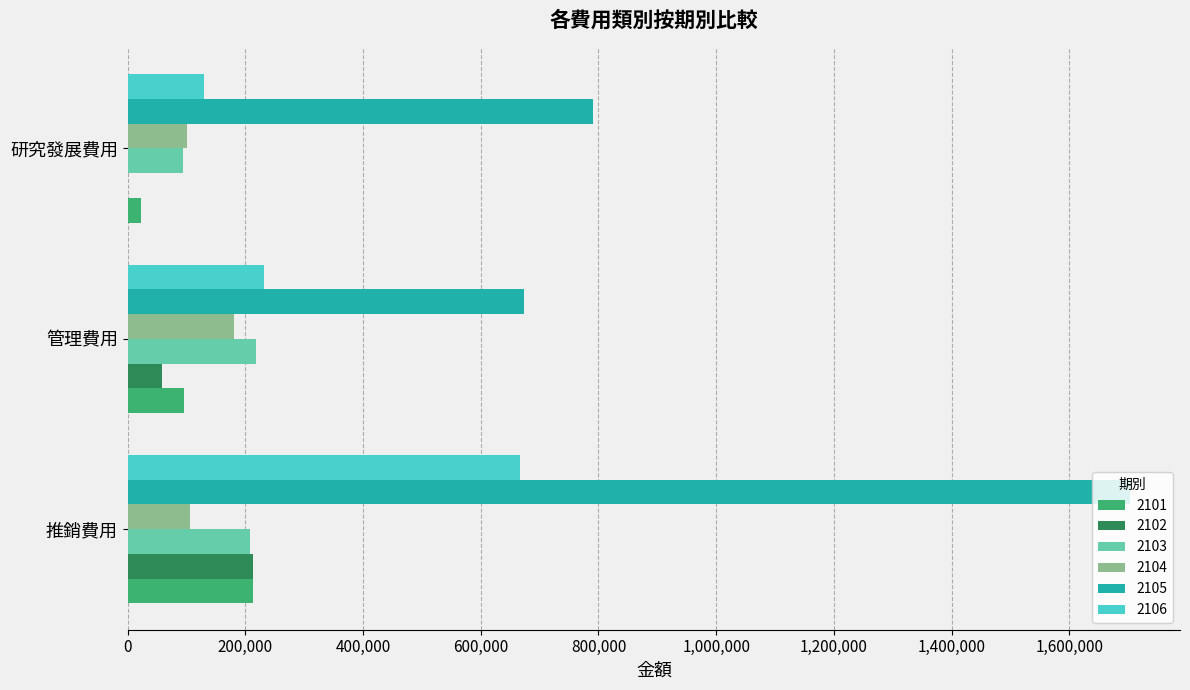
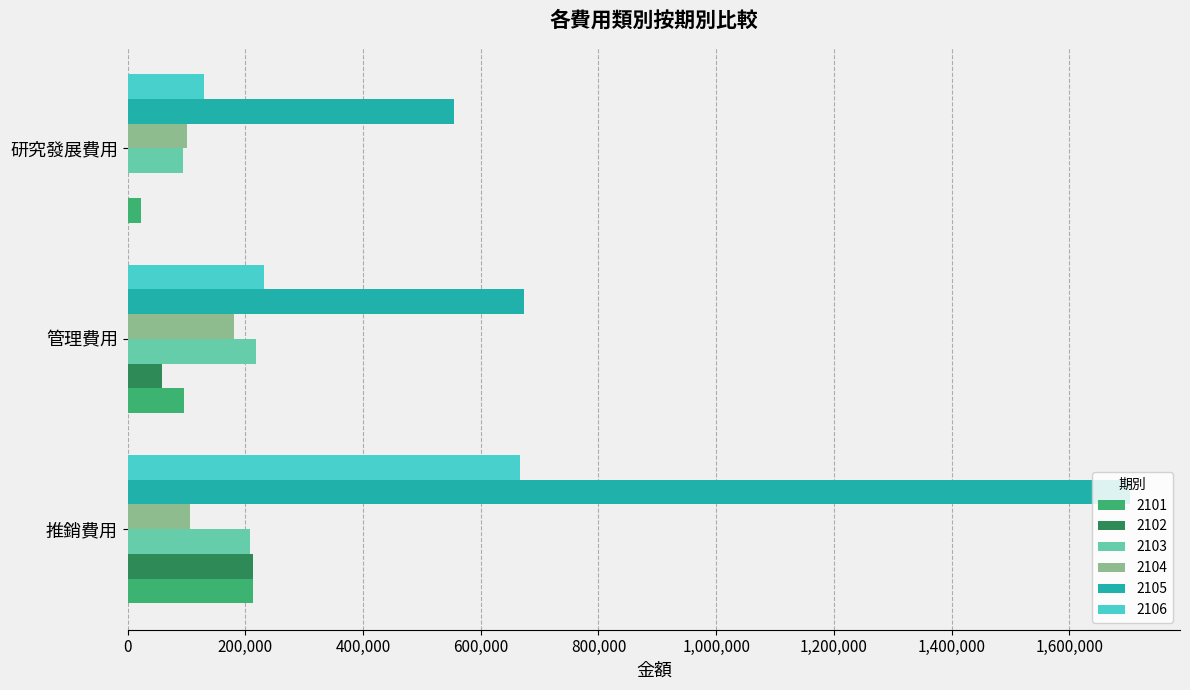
2105, 研究發展費用: 790,000 -> 550,000
